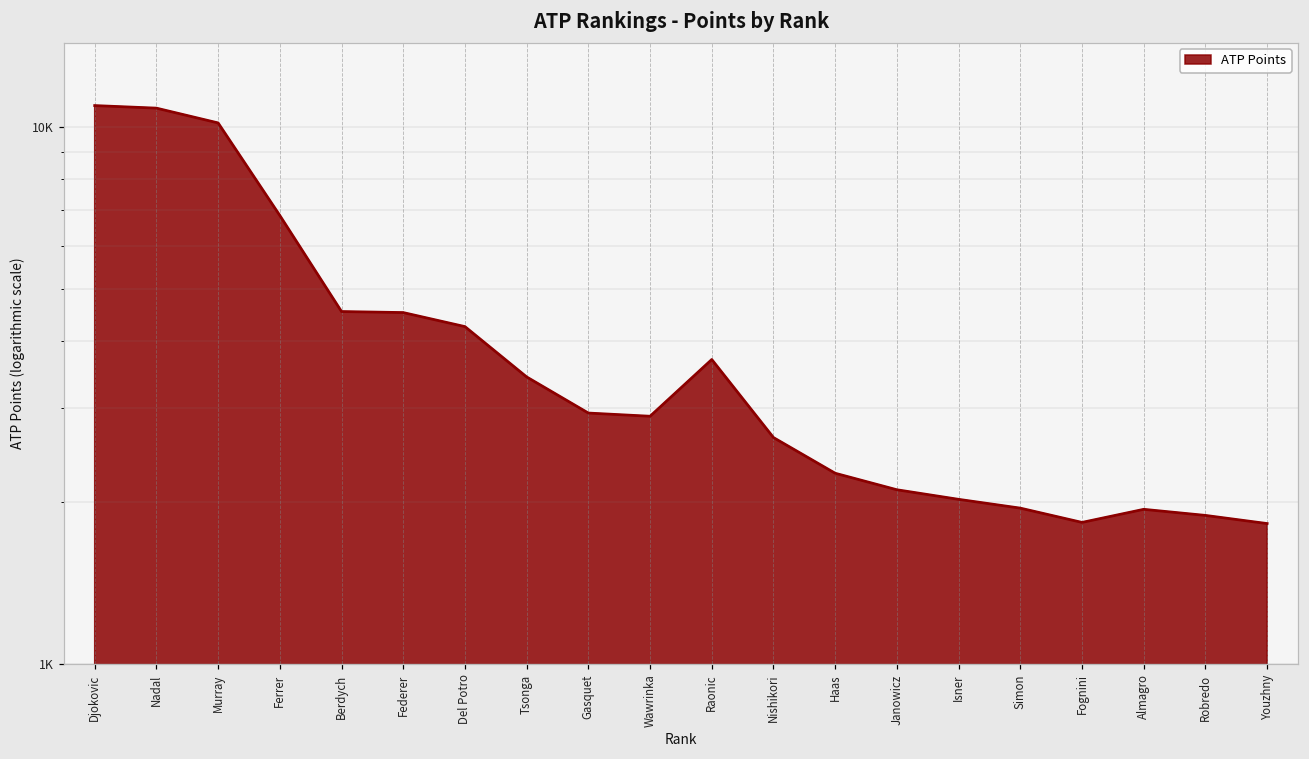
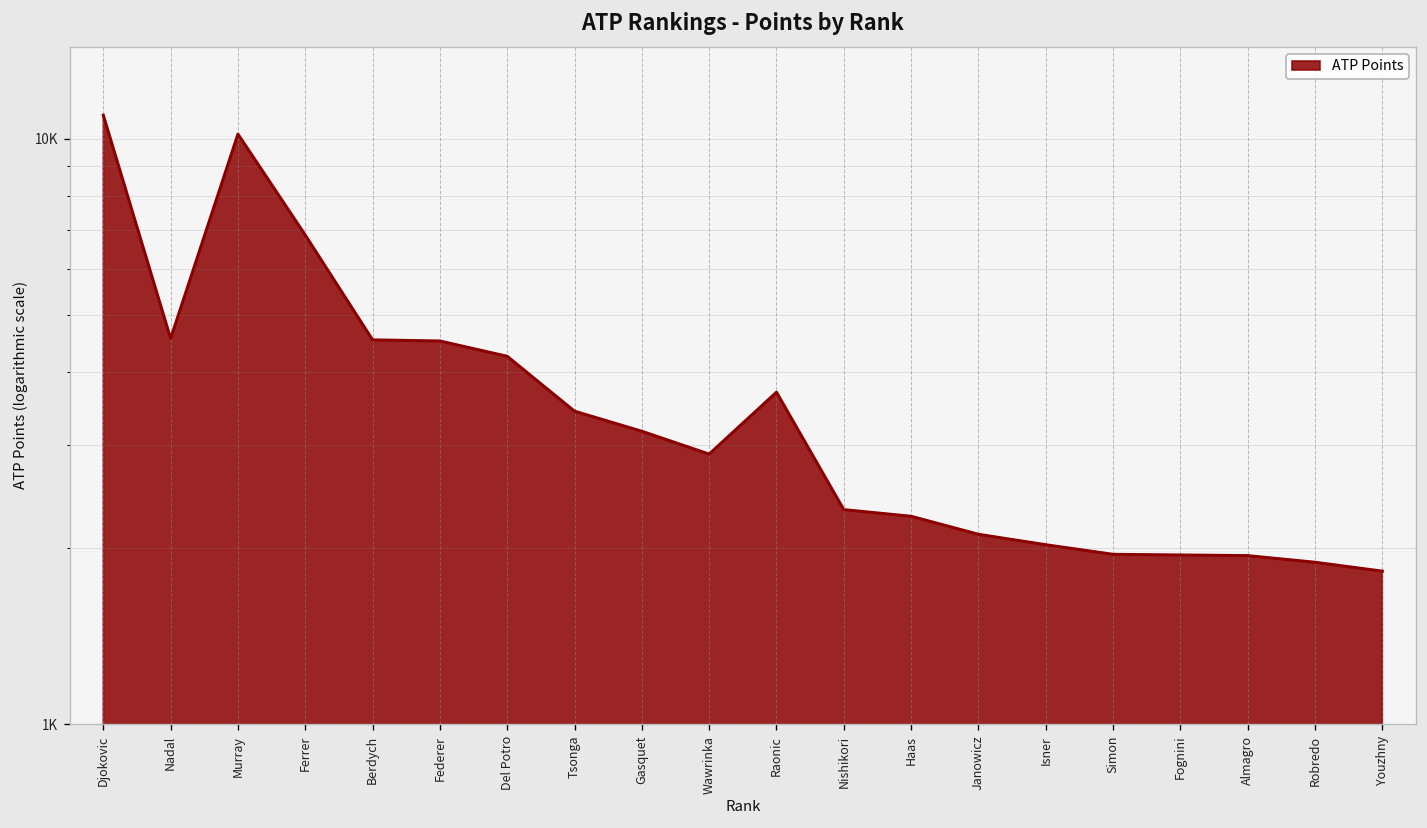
Nadal: 10900 -> 4600
Gasquet: 2900 -> 3200
Nishikori: 2600 -> 2300
Fognini: 1830 -> 1950
